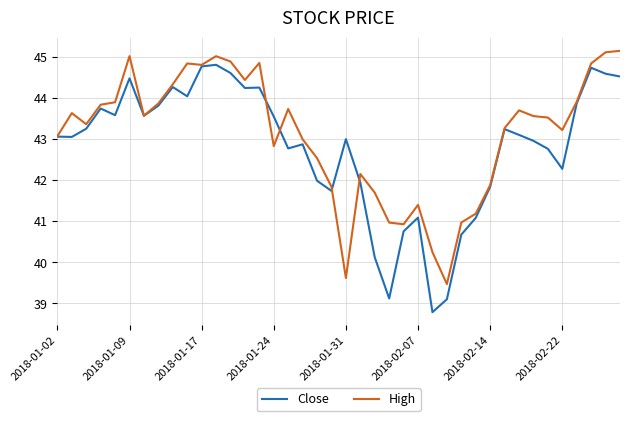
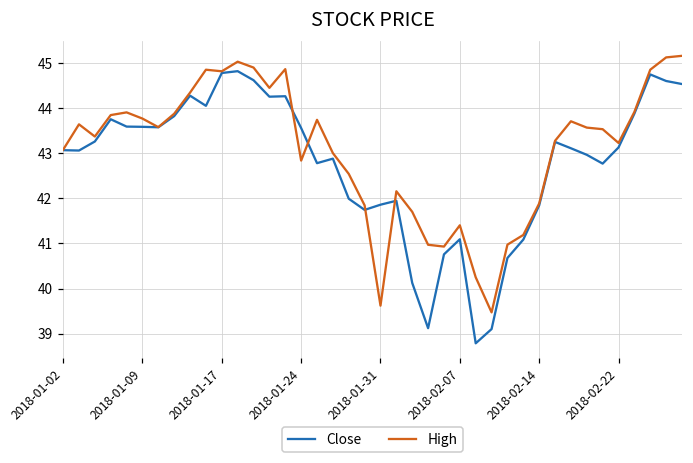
Close, 2018-01-09: 44.5 -> 43.6
High, 2018-01-09: 45.0 -> 43.8
Close, 2018-01-31: 43.0 -> 41.9
Close, 2018-02-22: 42.3 -> 43.1
